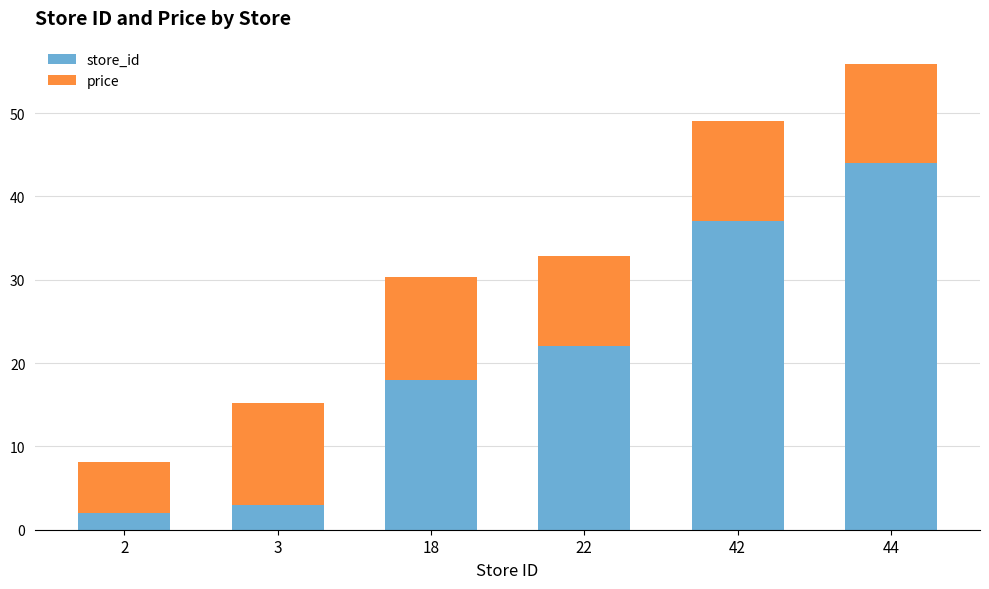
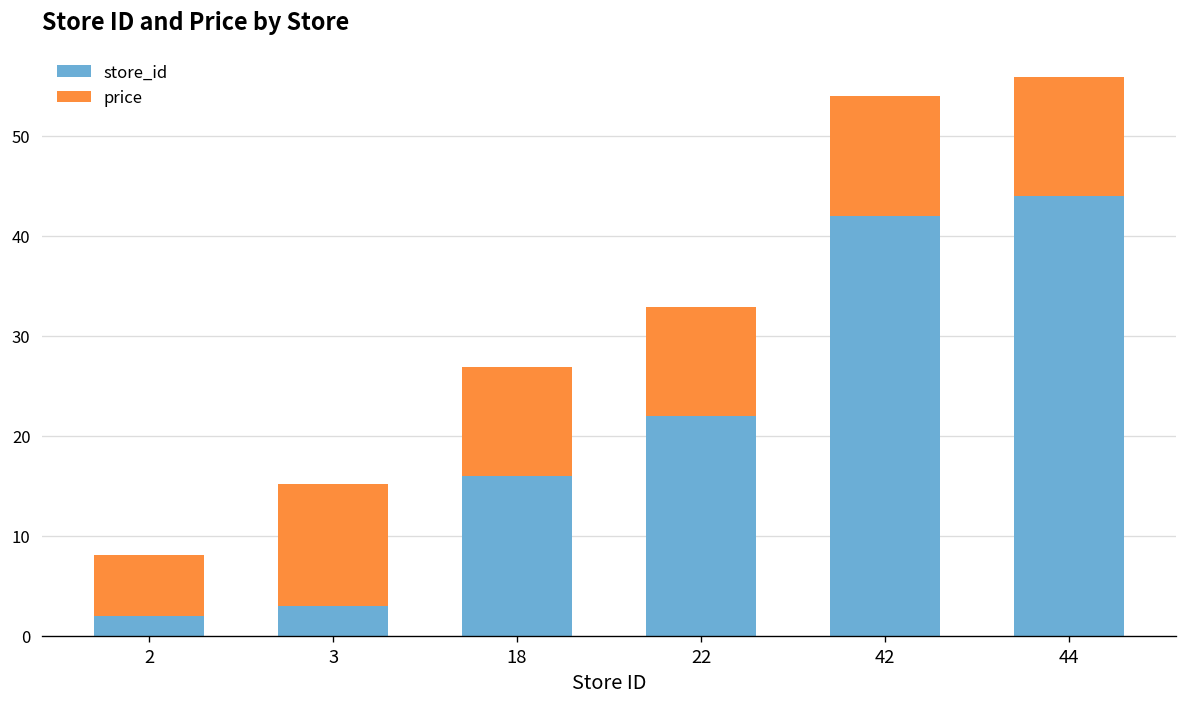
store_id, 18: 18 -> 16
price, 18: 12 -> 11
store_id, 42: 37 -> 42
